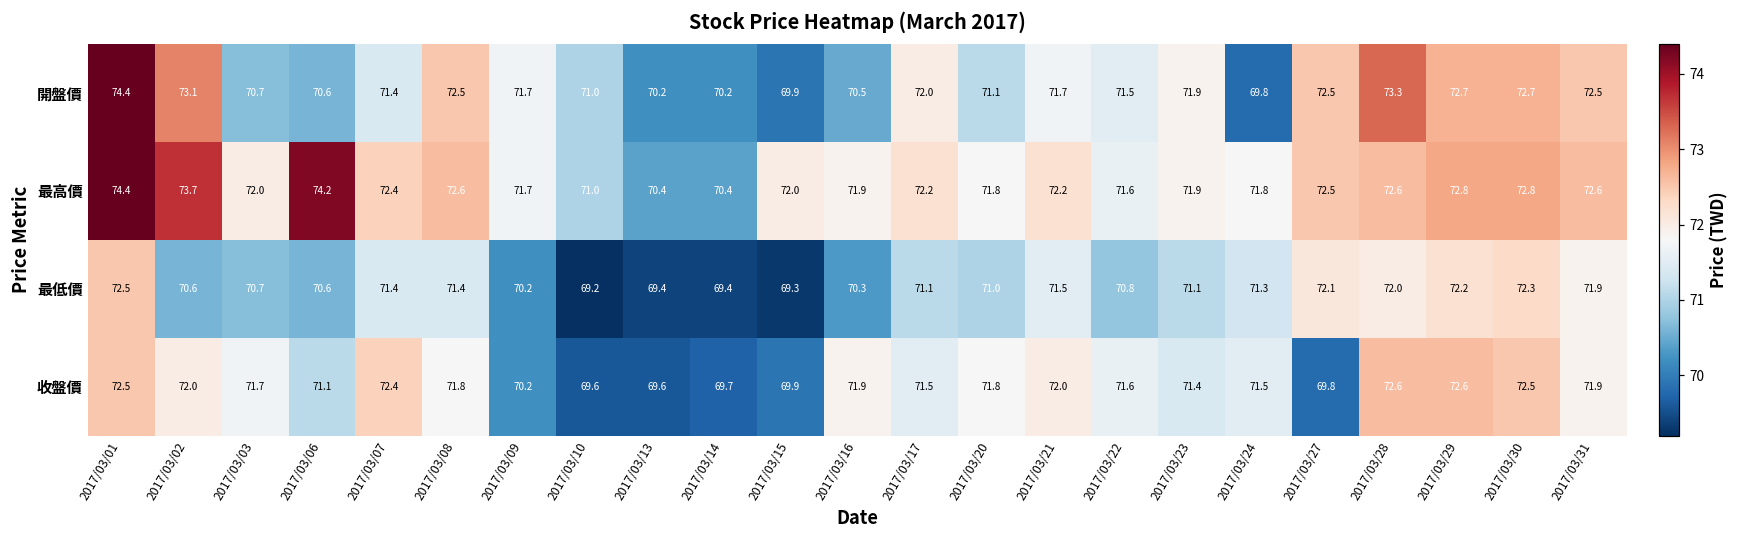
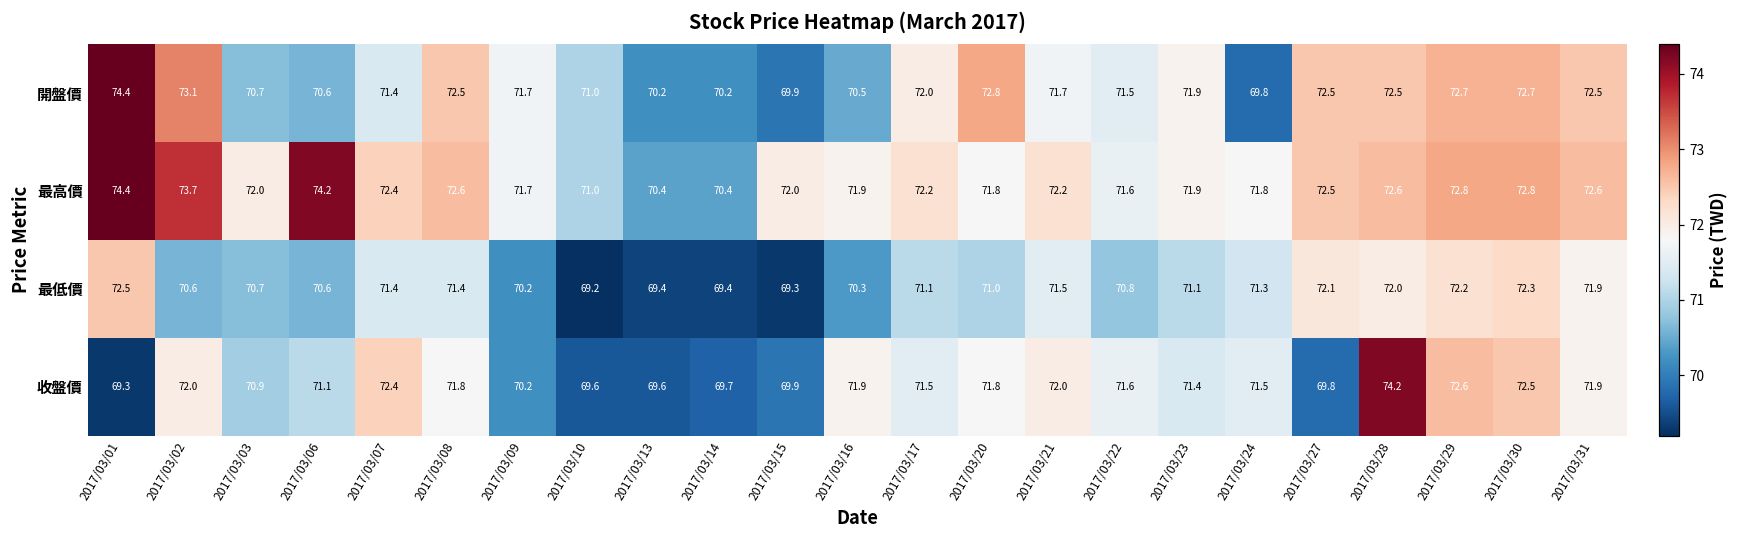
開盤價, 2017/03/20: 71.1 -> 72.8
開盤價, 2017/03/28: 73.3 -> 72.5
收盤價, 2017/03/01: 72.5 -> 69.3
收盤價, 2017/03/03: 71.7 -> 70.9
收盤價, 2017/03/28: 72.6 -> 74.2
